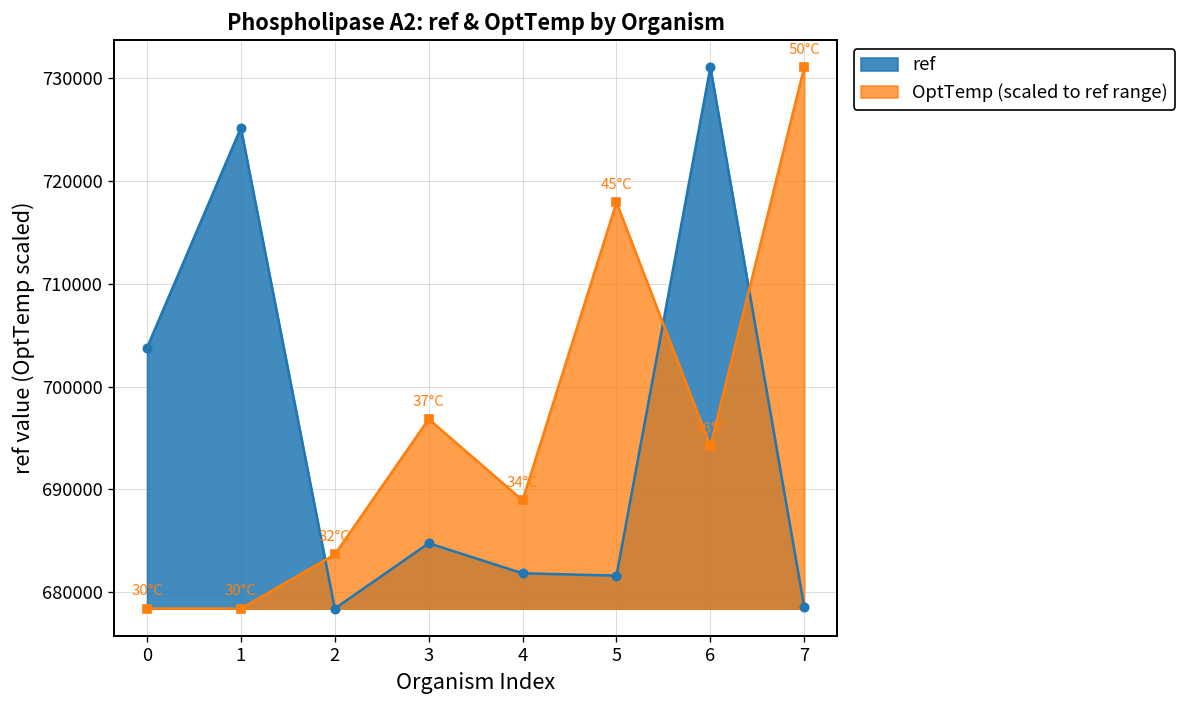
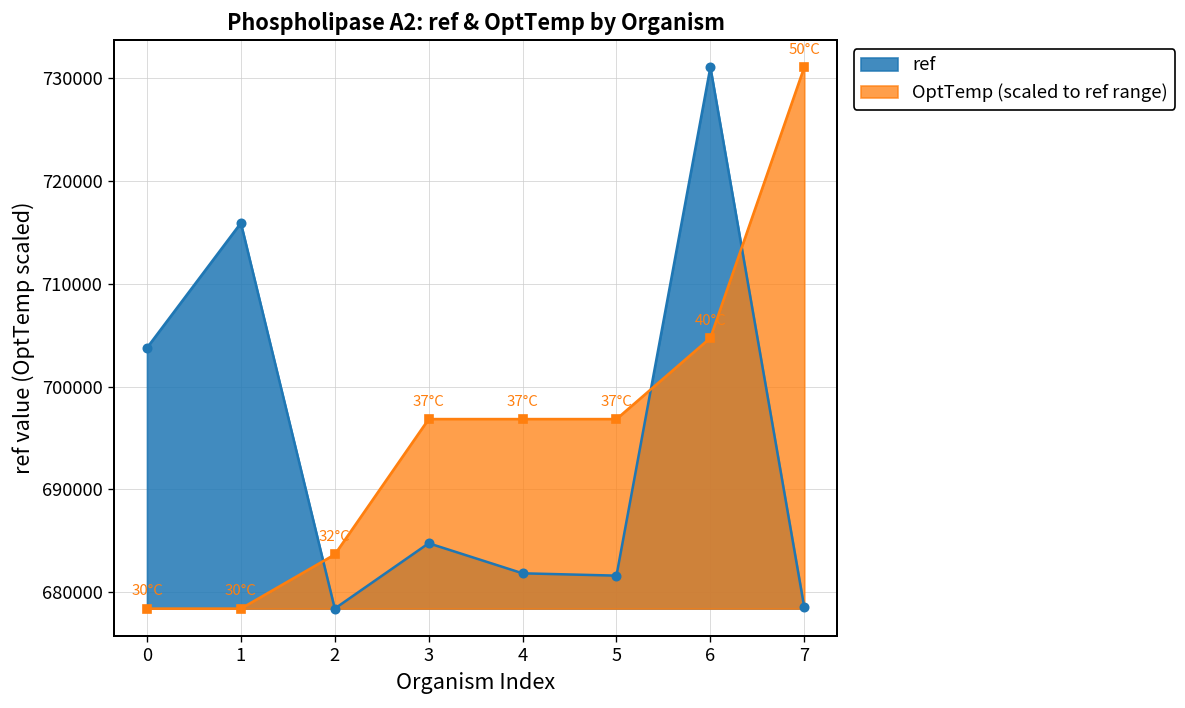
ref, 1: 725000 -> 716000
OptTemp (scaled to ref range), 4: 34°C -> 37°C
OptTemp (scaled to ref range), 5: 45°C -> 37°C
OptTemp (scaled to ref range), 6: 36°C -> 40°C
